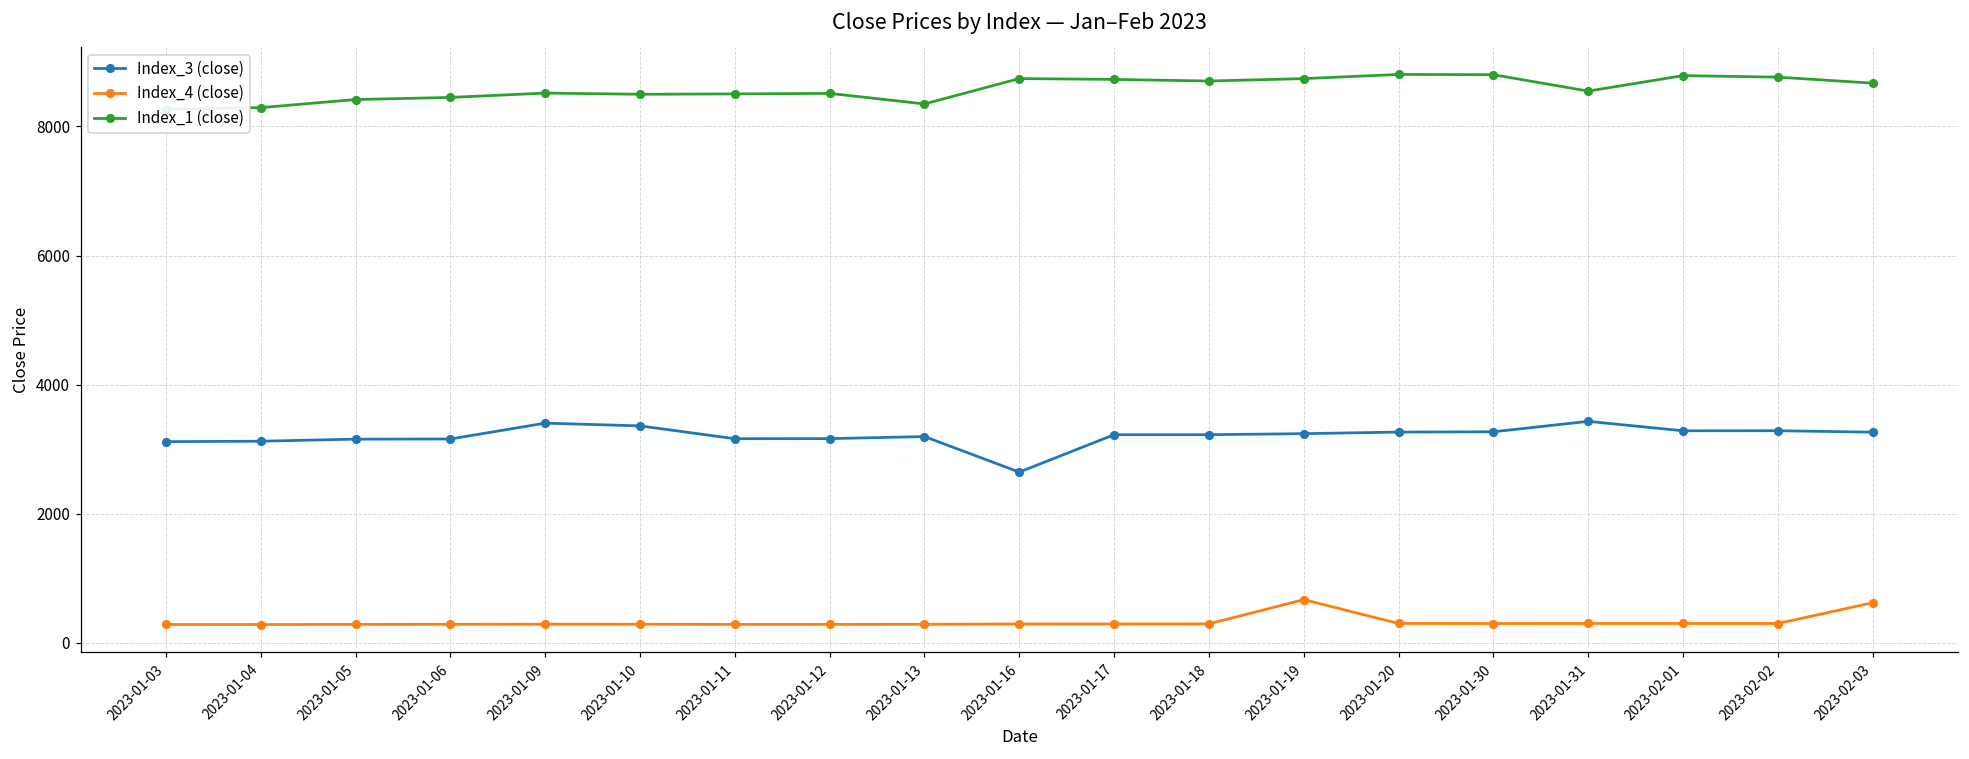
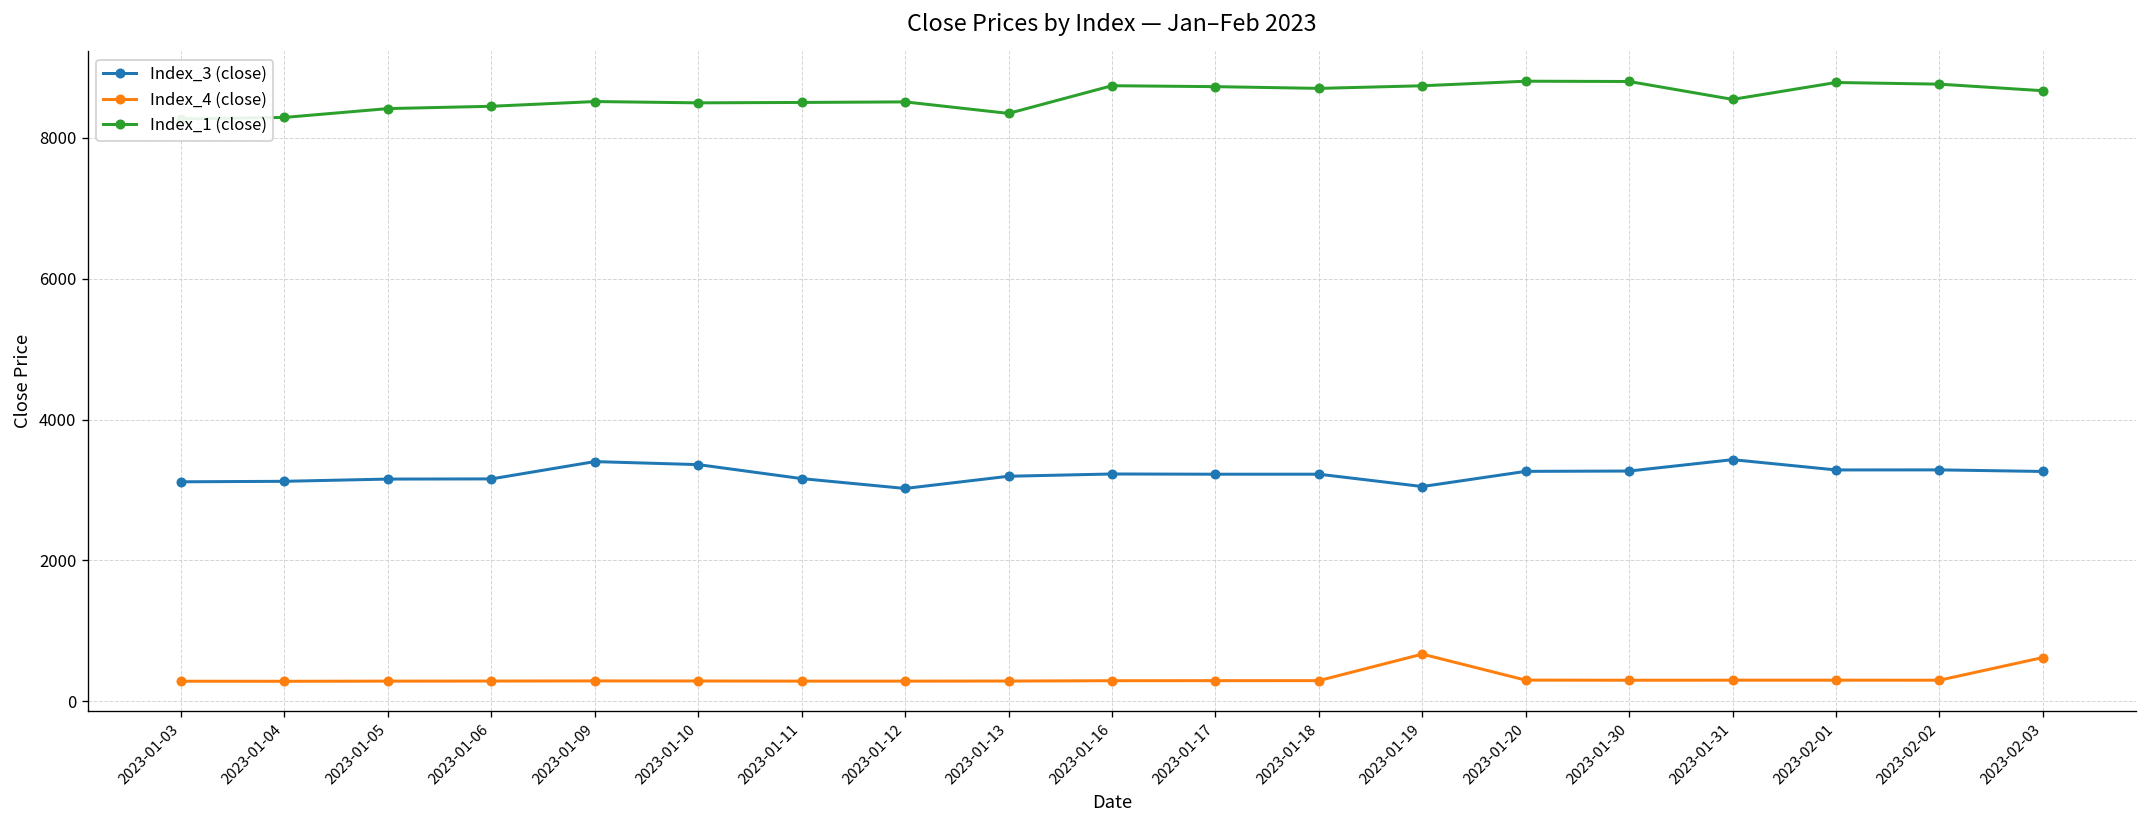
Index_3 (close), 2023-01-12: 3200 -> 3000
Index_3 (close), 2023-01-16: 2600 -> 3200
Index_3 (close), 2023-01-19: 3200 -> 3000
